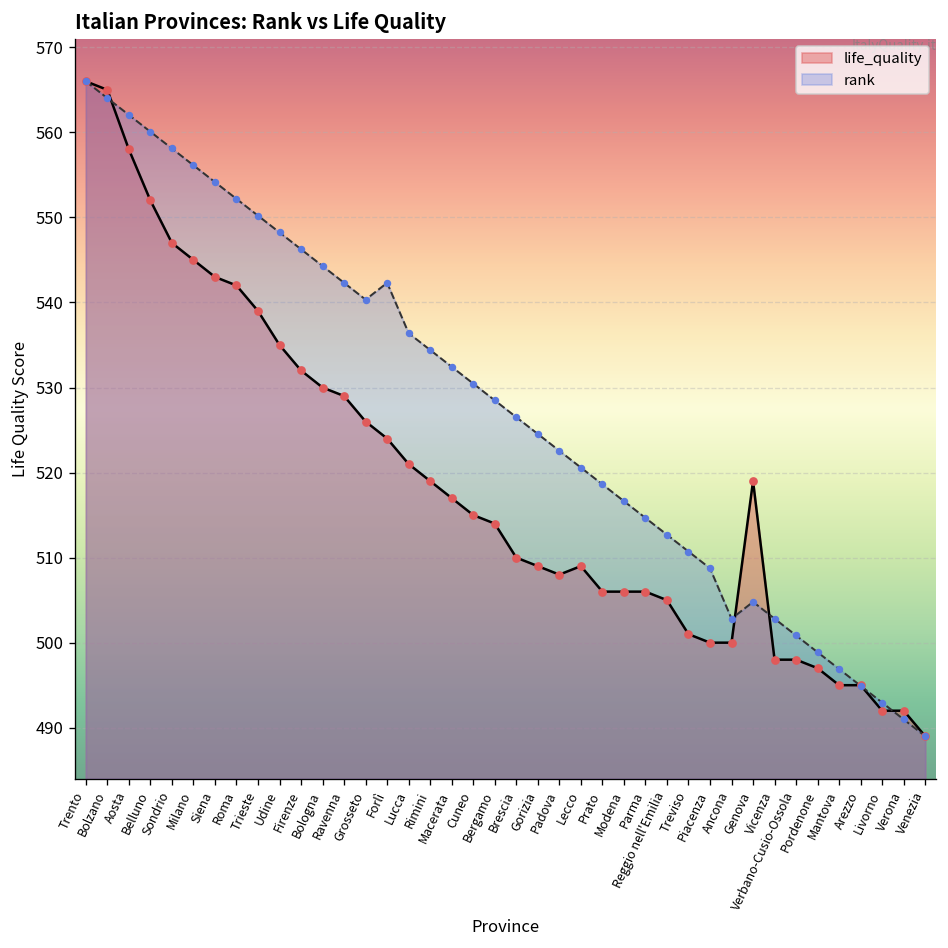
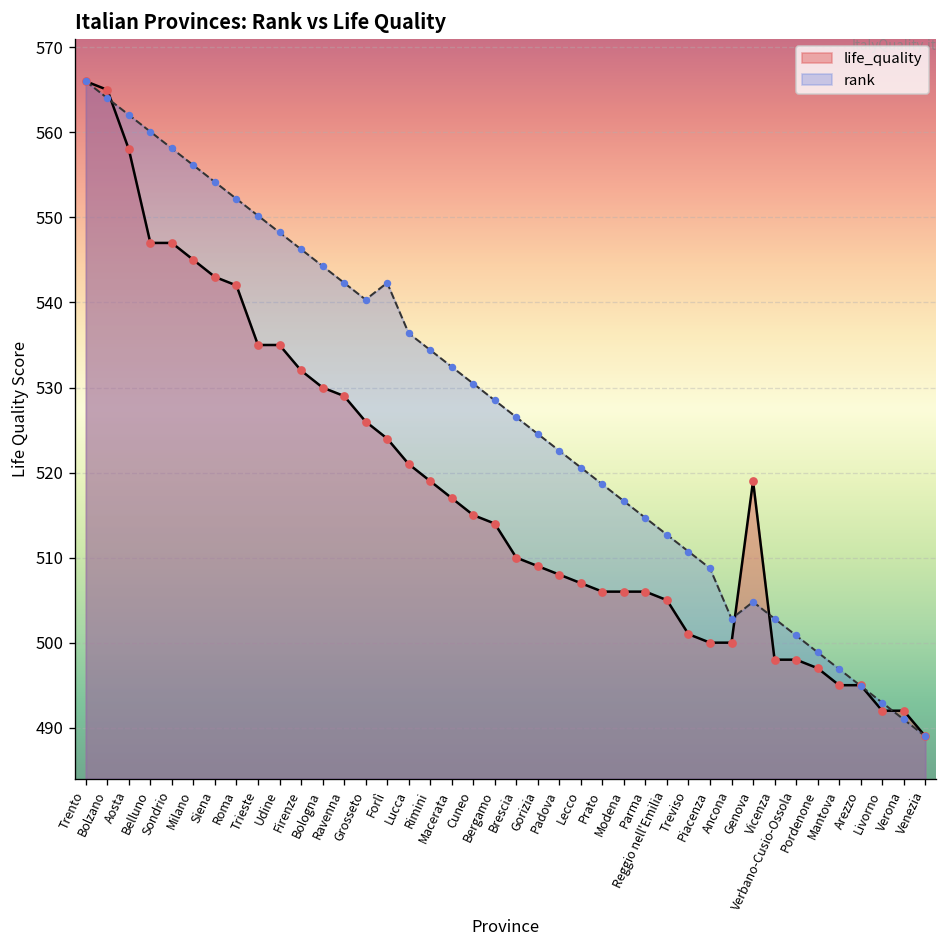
life_quality, Belluno: 552 -> 547
life_quality, Trieste: 539 -> 535
life_quality, Lecco: 509 -> 507
